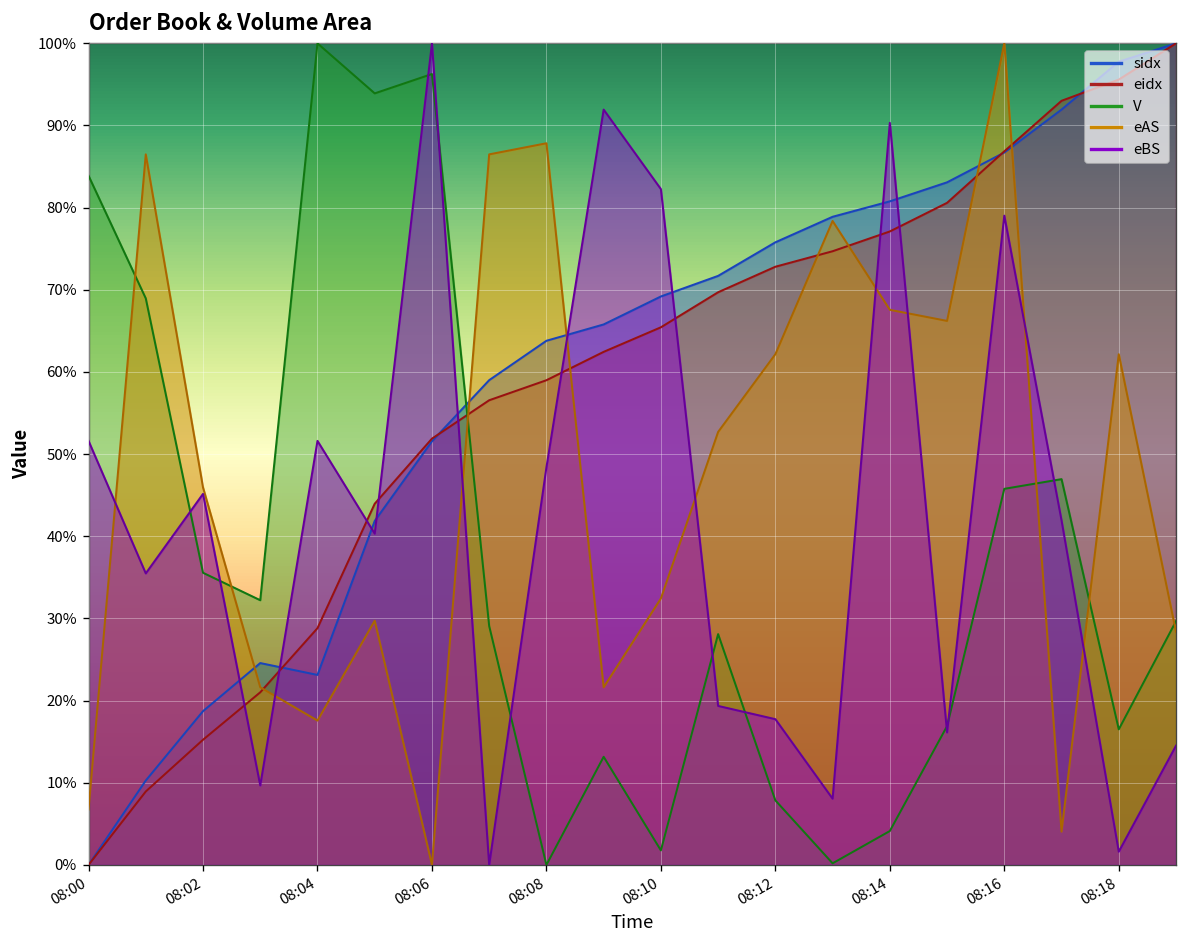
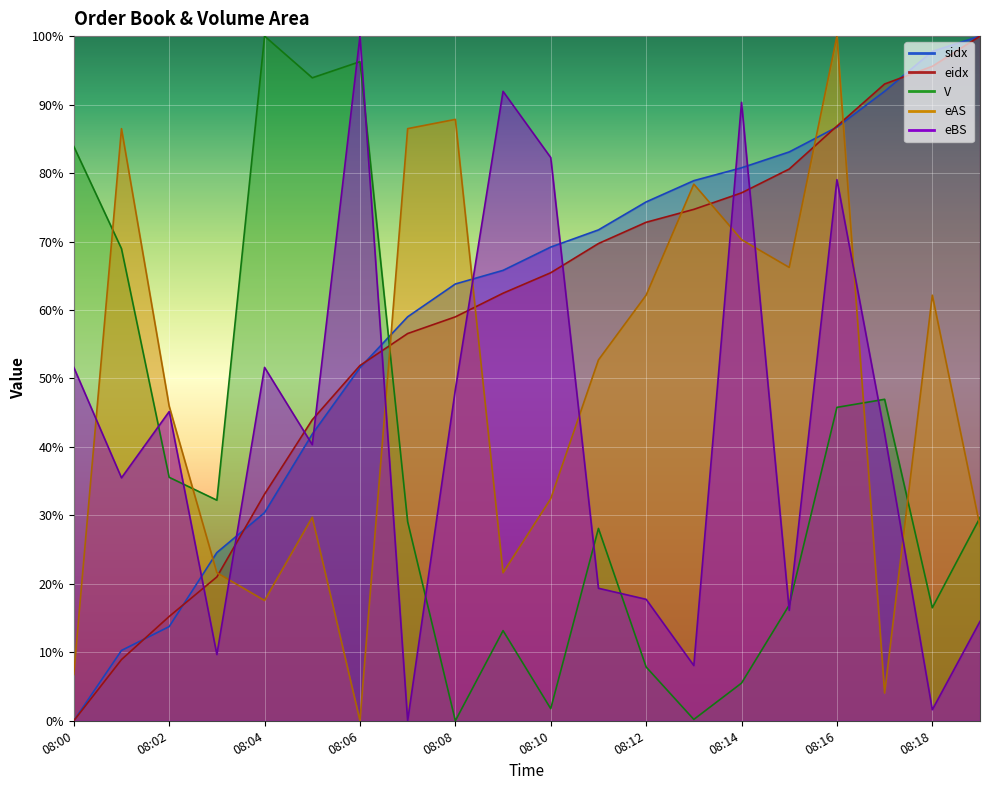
sidx, 08:02: 19% -> 14%
sidx, 08:04: 23% -> 30%
eidx, 08:04: 29% -> 33%
V, 08:14: 4% -> 6%
eAS, 08:14: 68% -> 70%
